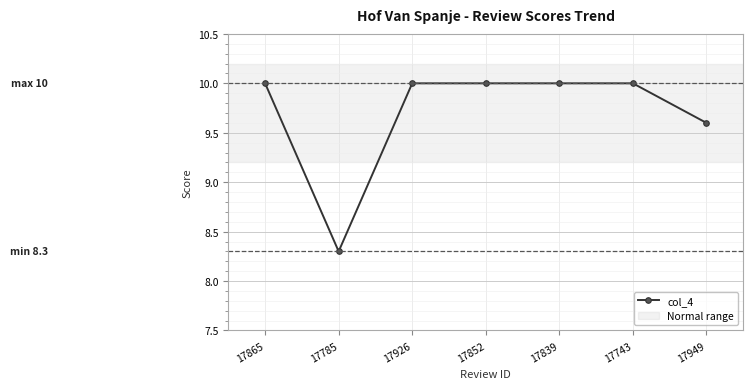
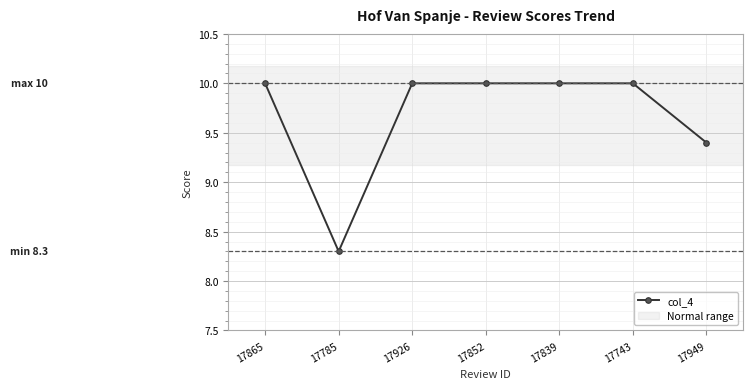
17949: 9.6 -> 9.4
